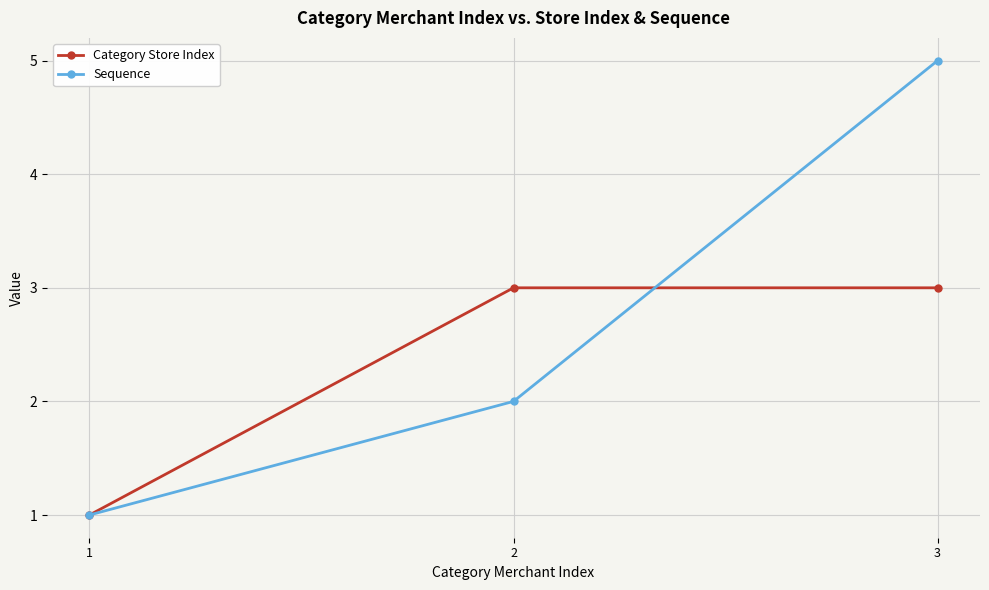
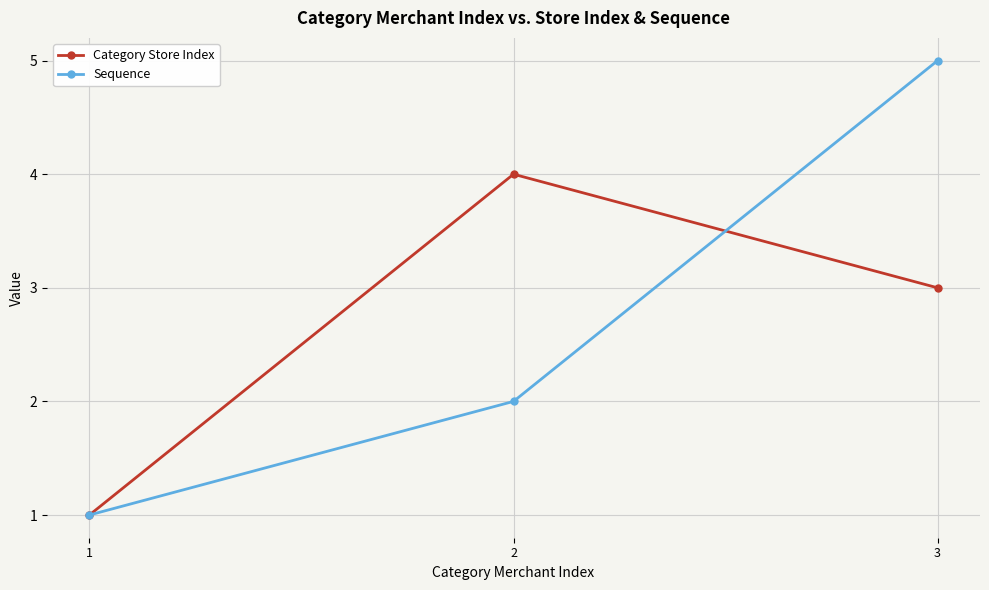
Category Store Index, 2: 3 -> 4
